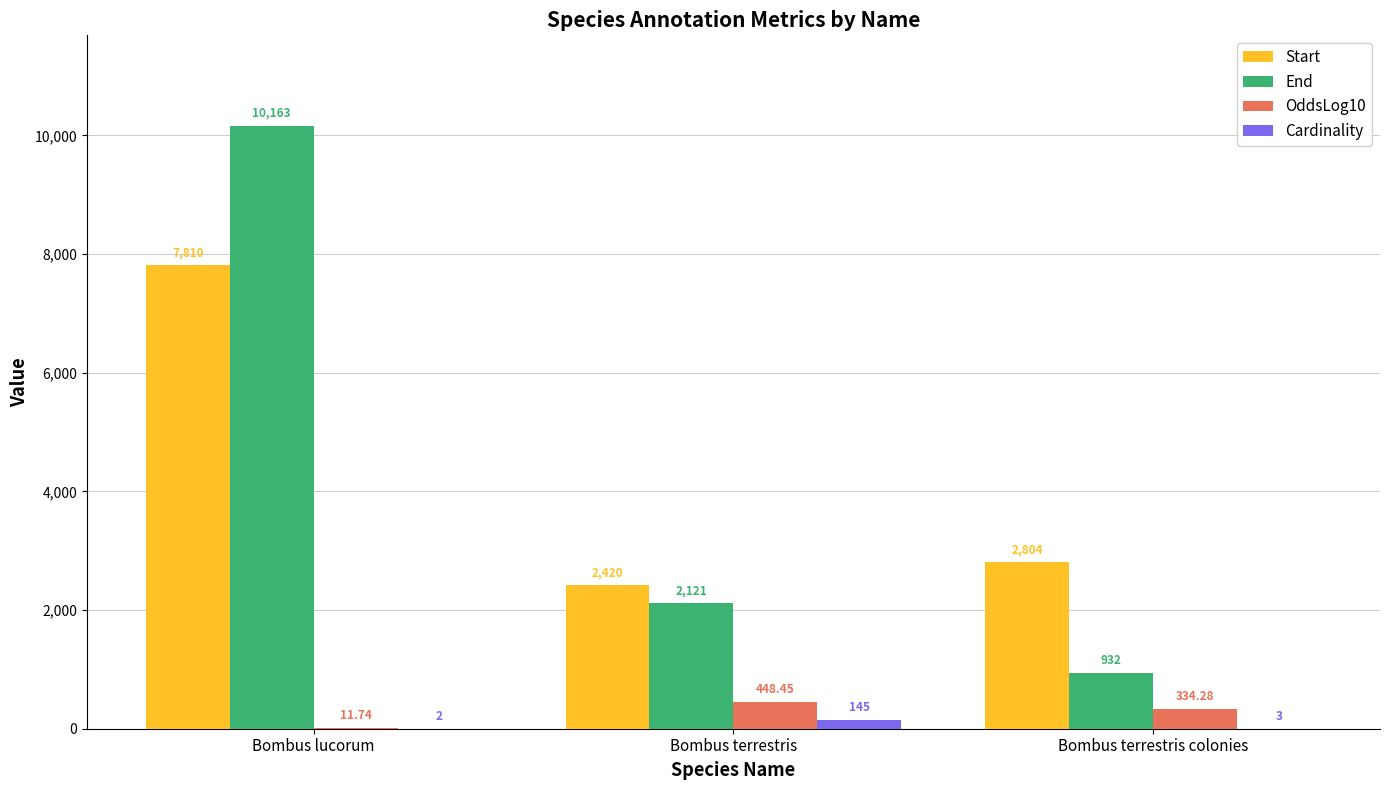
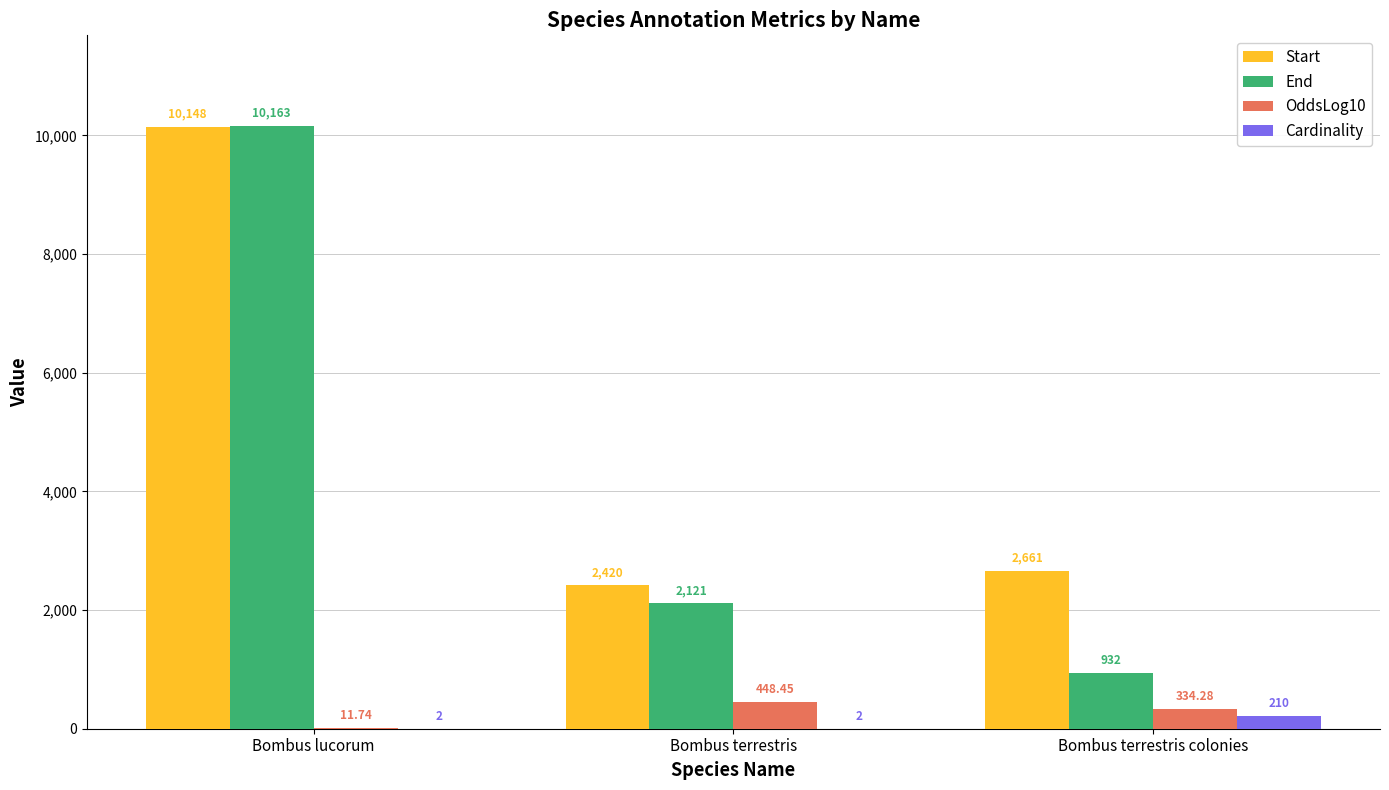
Start, Bombus lucorum: 7,810 -> 10,148
Cardinality, Bombus terrestris: 145 -> 2
Start, Bombus terrestris colonies: 2,804 -> 2,661
Cardinality, Bombus terrestris colonies: 3 -> 210
